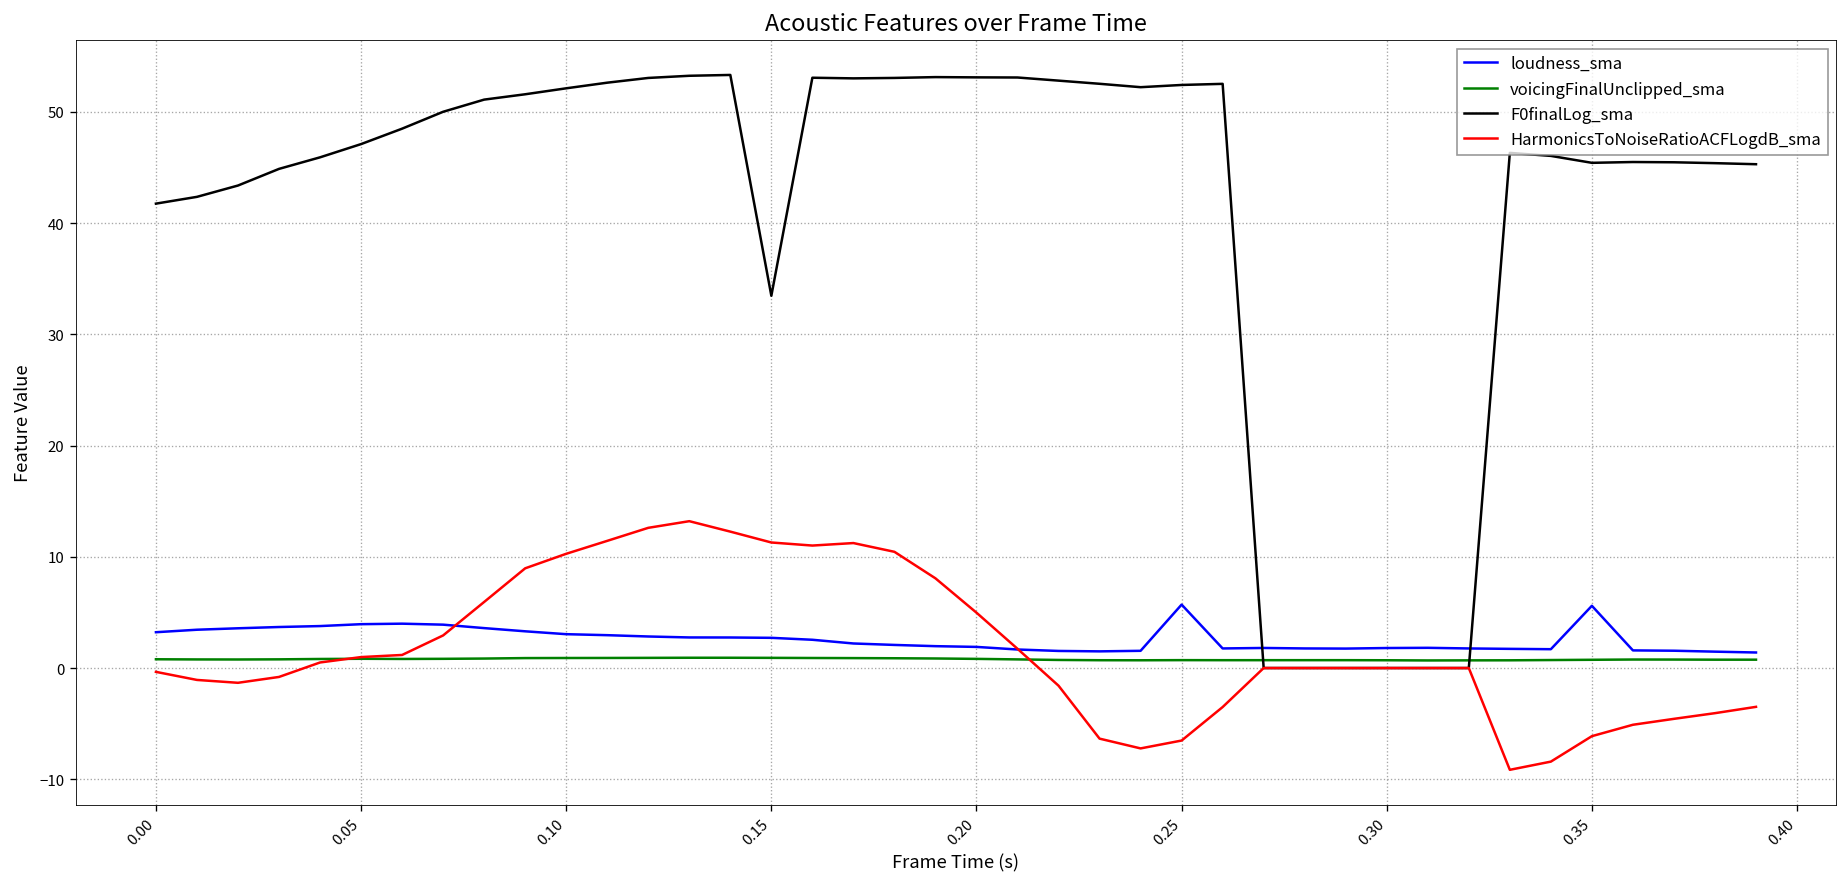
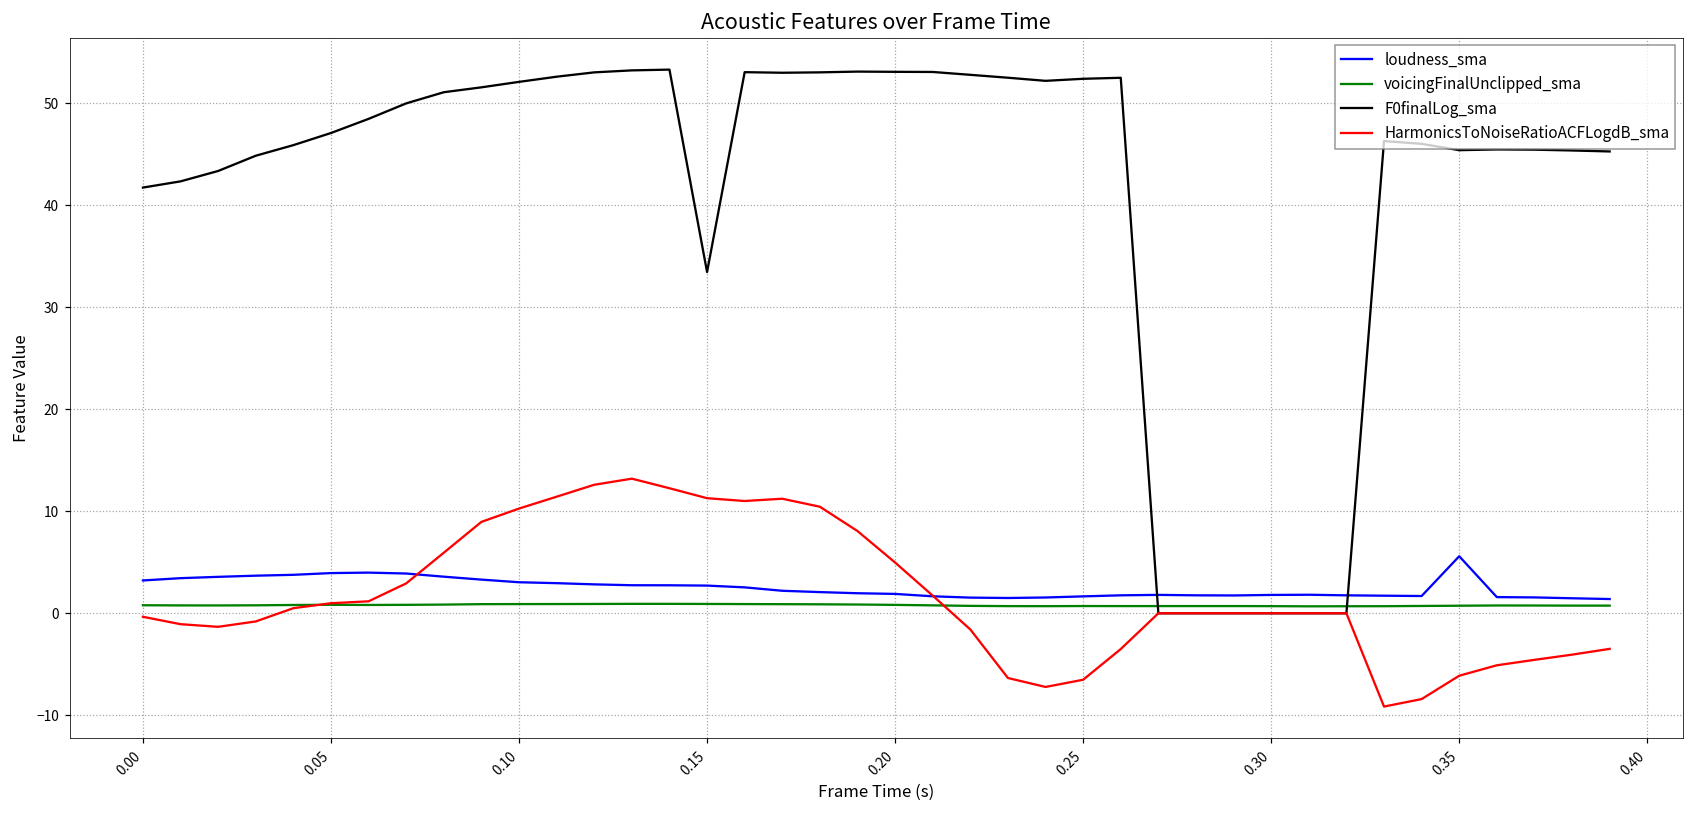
loudness_sma, 0.25: 6 -> 2
